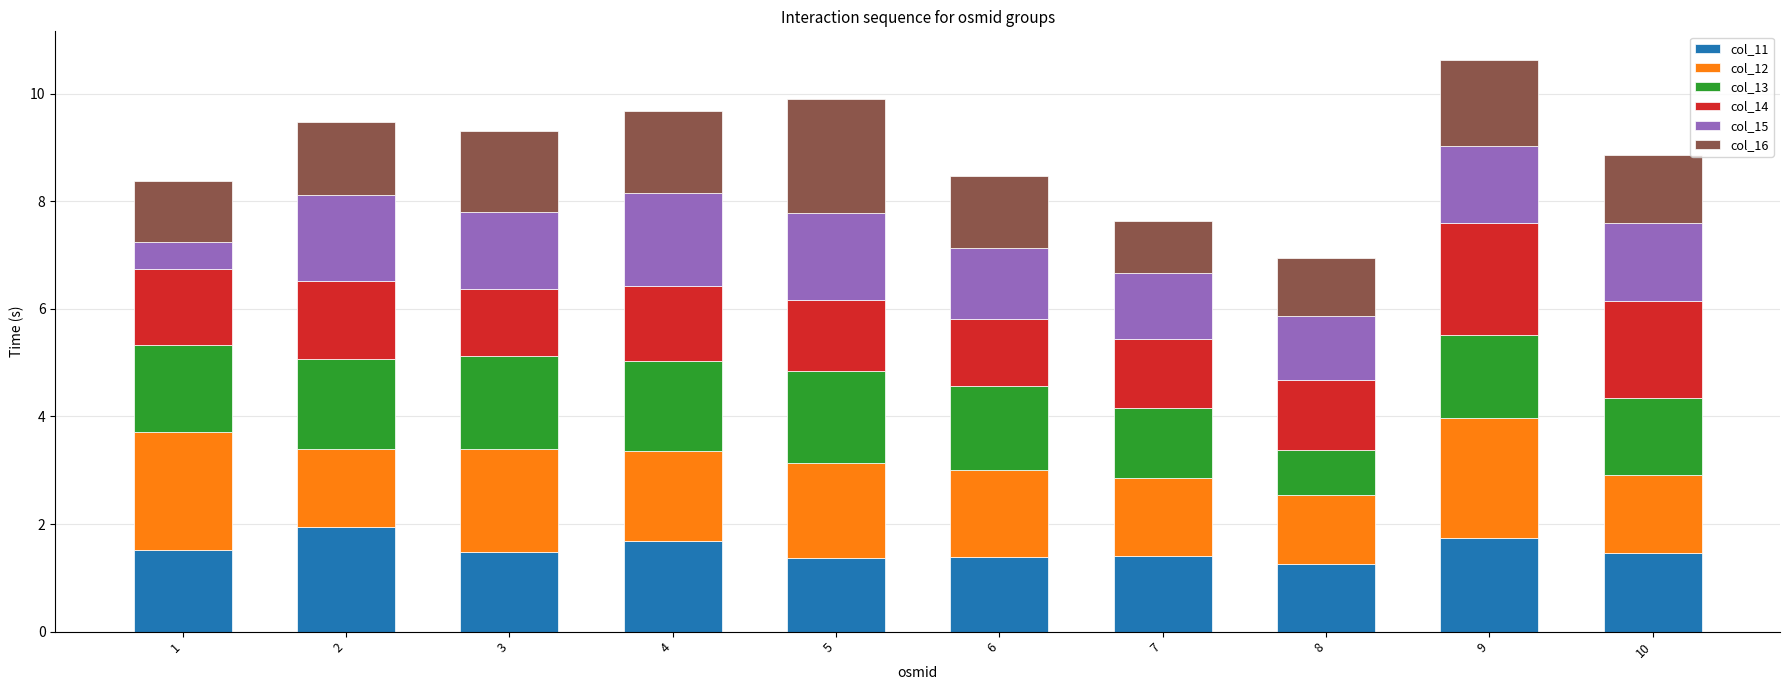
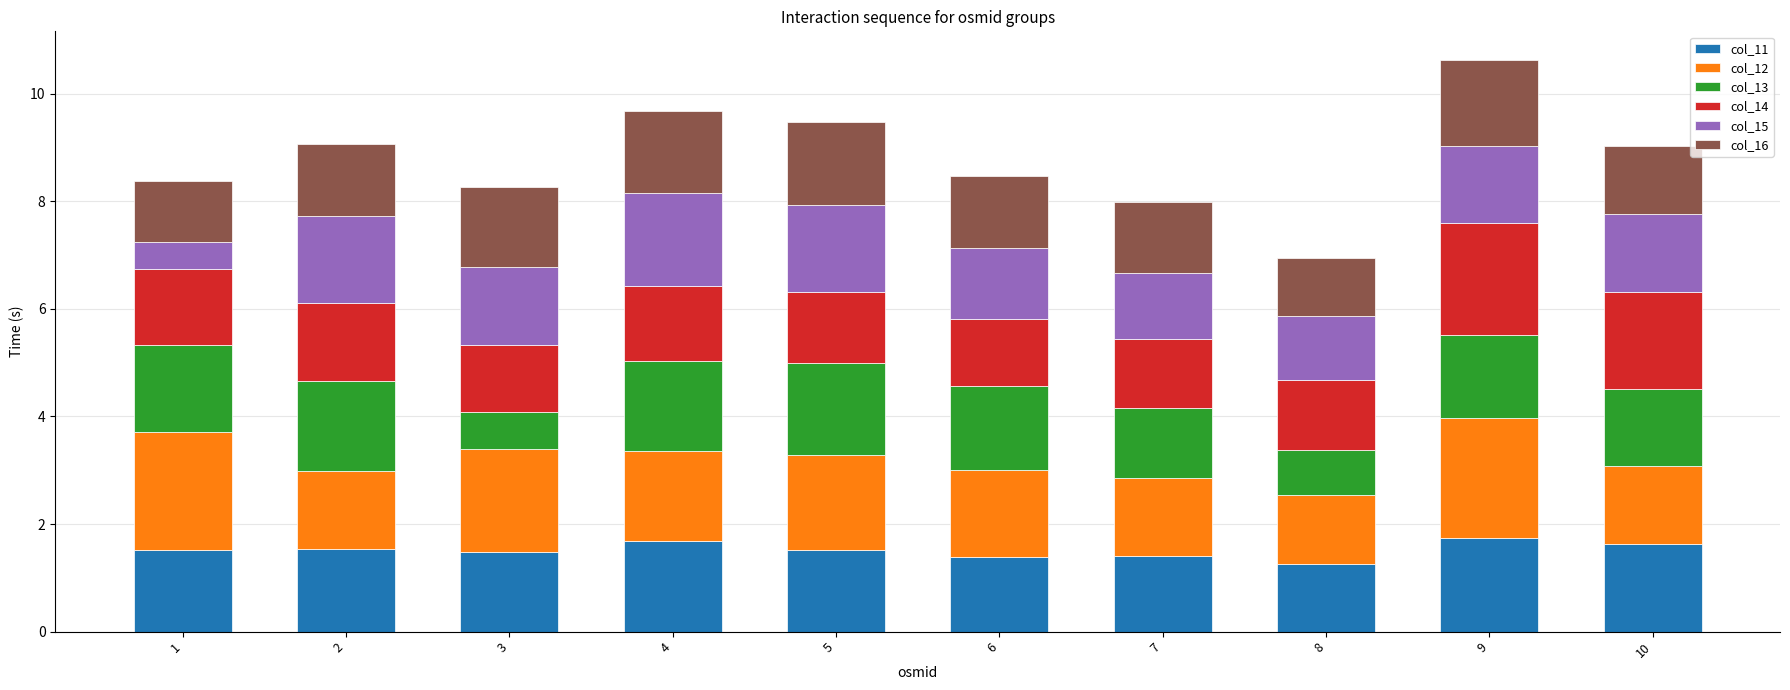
col_11, 2: 1.9 -> 1.5
col_13, 3: 1.7 -> 0.7
col_11, 5: 1.4 -> 1.5
col_16, 5: 2.1 -> 1.5
col_16, 7: 1.0 -> 1.3
col_11, 10: 1.5 -> 1.6
